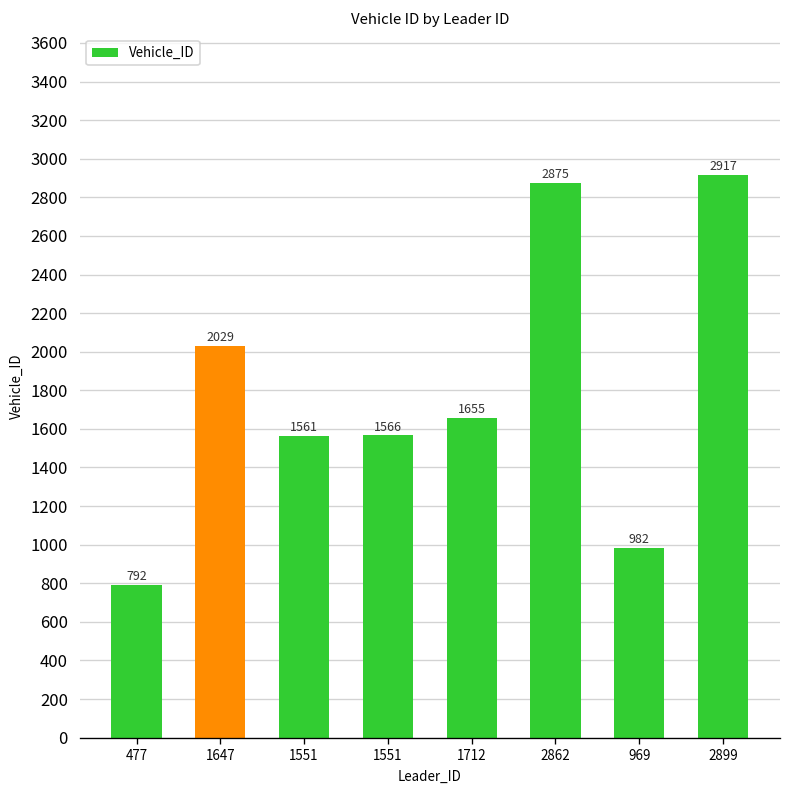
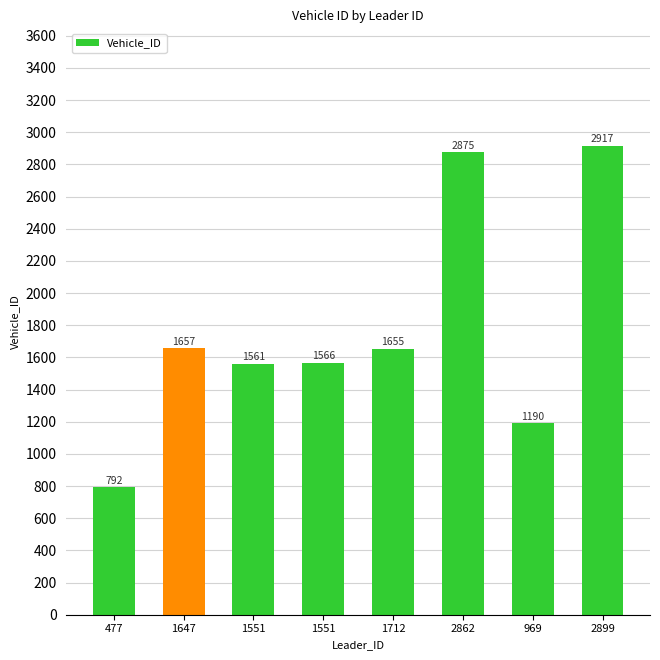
1647: 2029 -> 1657
969: 982 -> 1190
